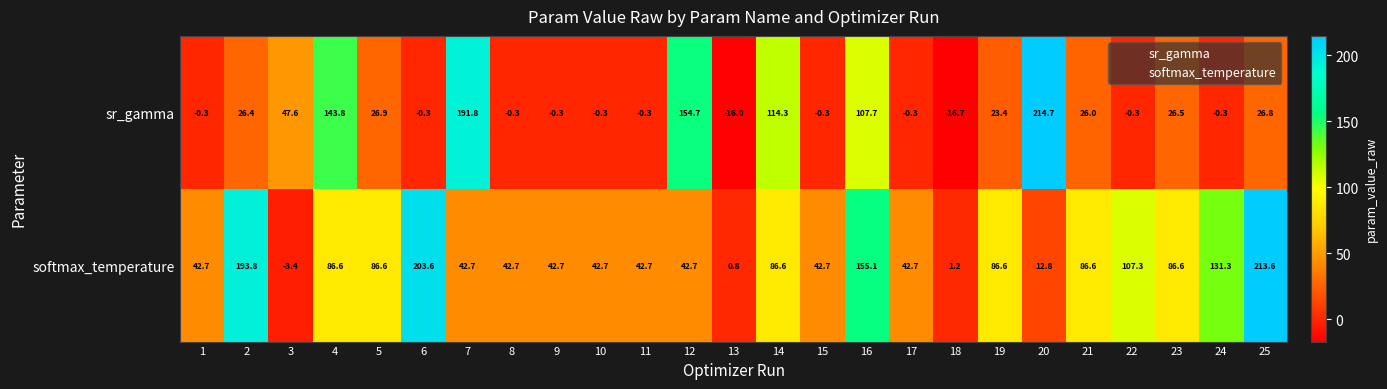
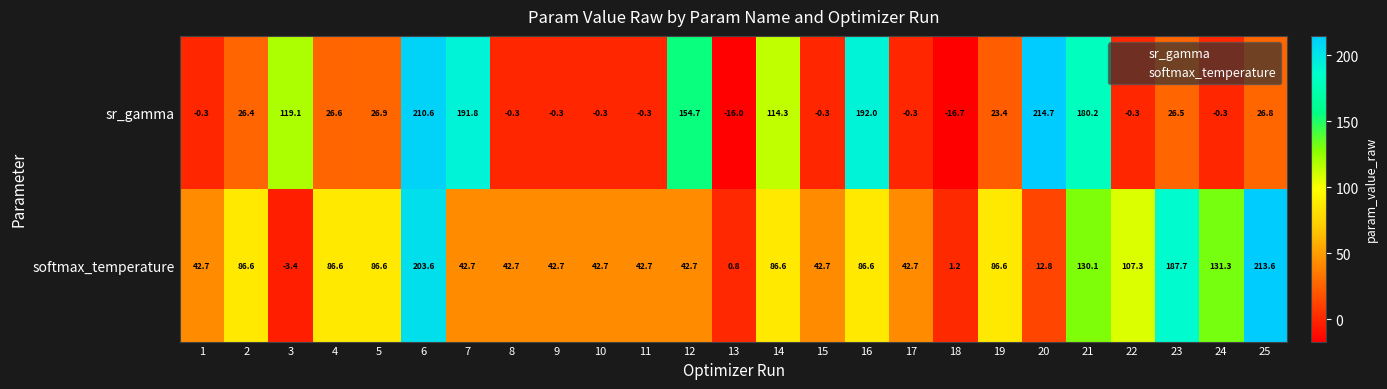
sr_gamma, 3: 47.6 -> 119.1
sr_gamma, 4: 143.8 -> 26.6
sr_gamma, 6: -0.3 -> 210.6
sr_gamma, 16: 107.7 -> 192.0
sr_gamma, 21: 26.0 -> 180.2
softmax_temperature, 2: 193.8 -> 86.6
softmax_temperature, 16: 155.1 -> 86.6
softmax_temperature, 21: 86.6 -> 130.1
softmax_temperature, 23: 86.6 -> 187.7
